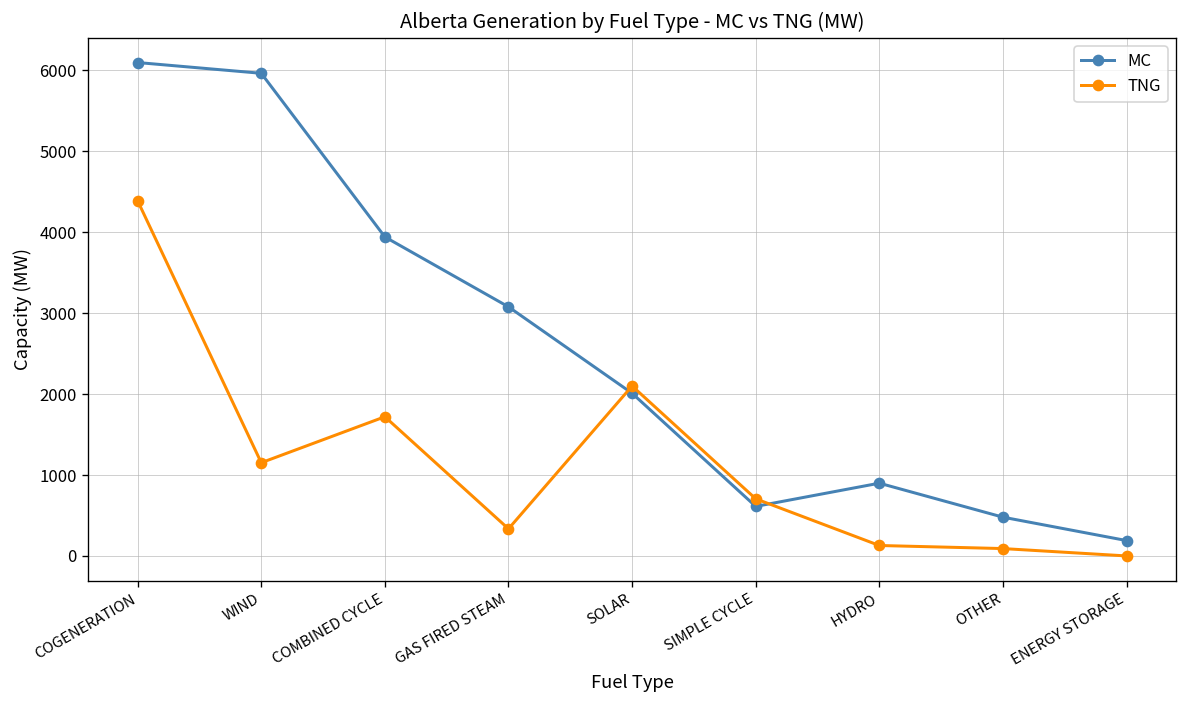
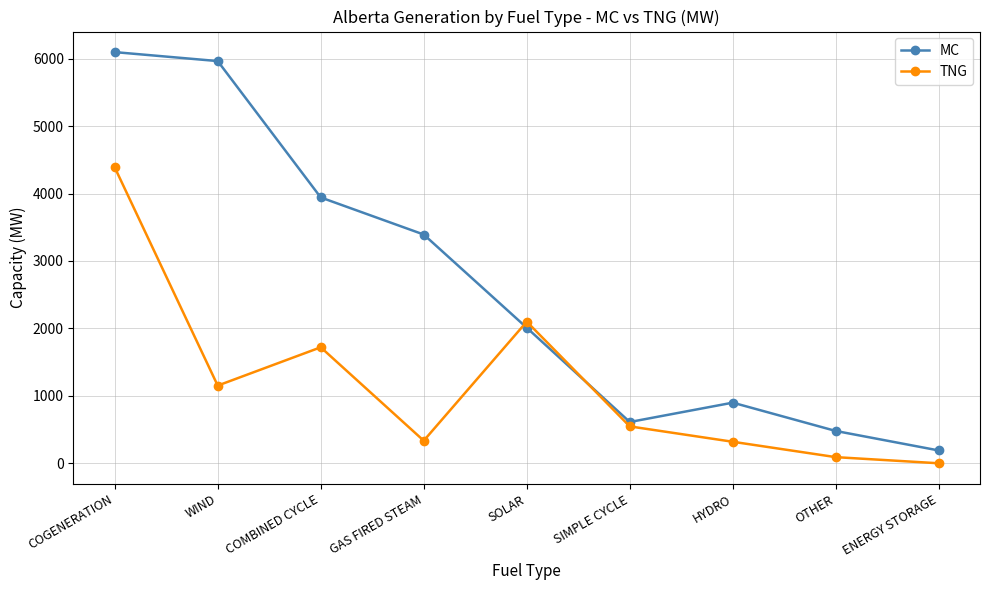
MC, GAS FIRED STEAM: 3100 -> 3400
TNG, SIMPLE CYCLE: 700 -> 500
TNG, HYDRO: 100 -> 300
